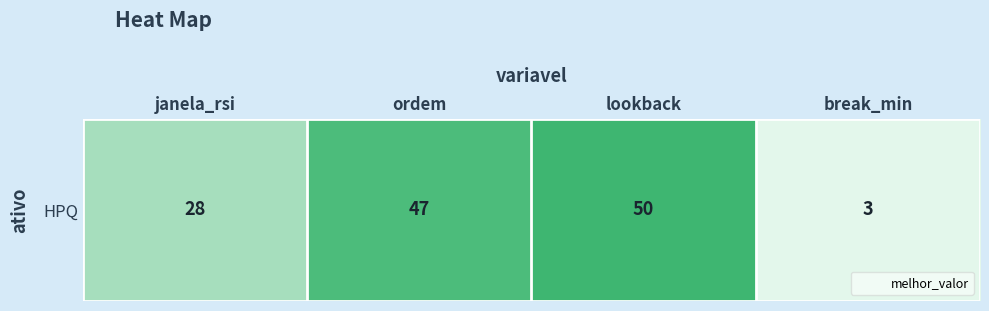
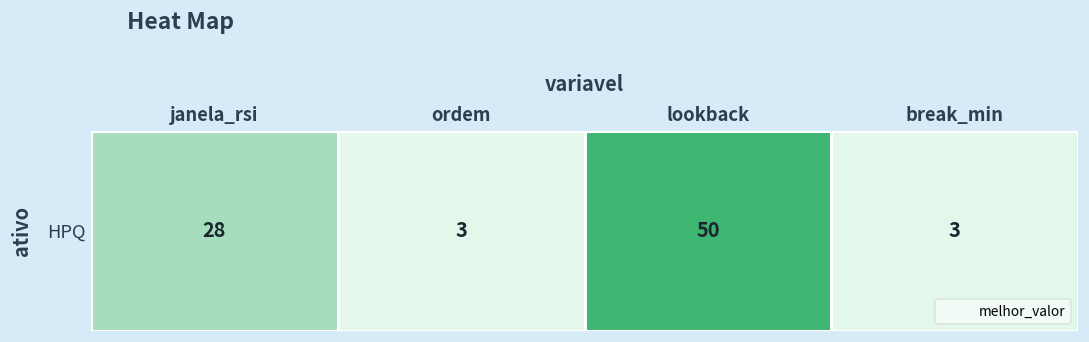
HPQ, ordem: 47 -> 3
